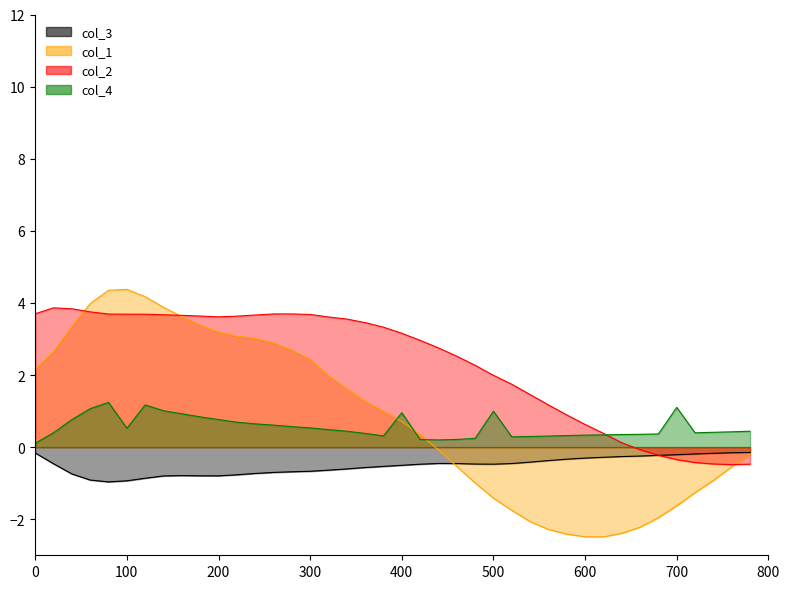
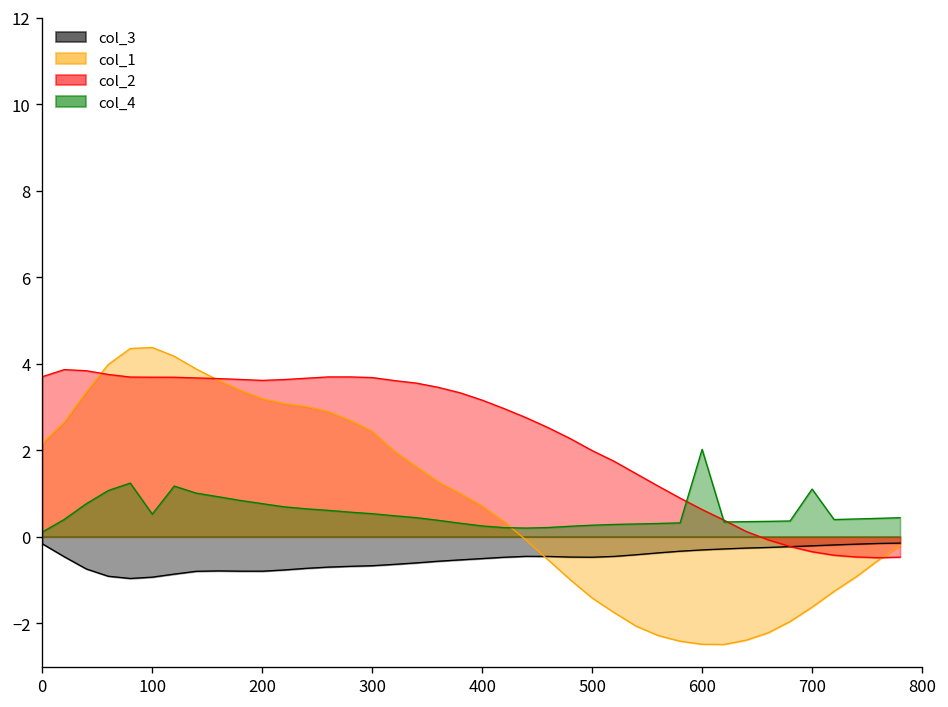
col_4, 400: 1.0 -> 0.2
col_4, 500: 1.0 -> 0.3
col_4, 600: 0.3 -> 2.0
